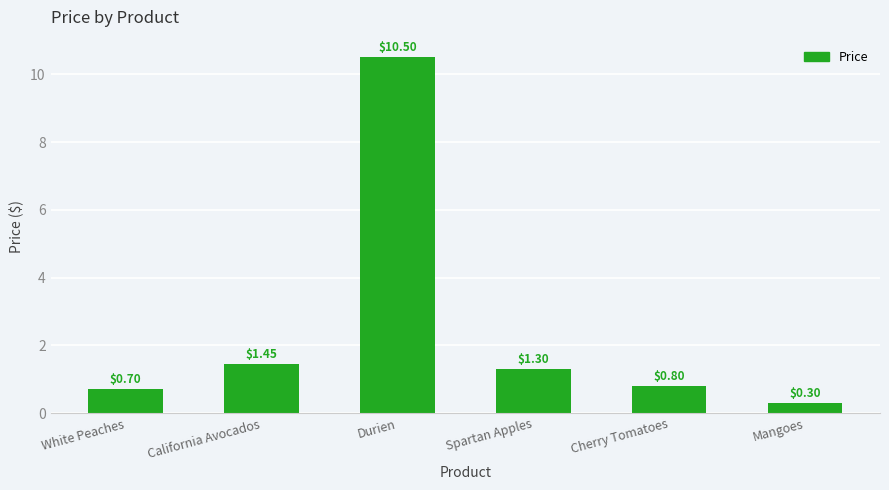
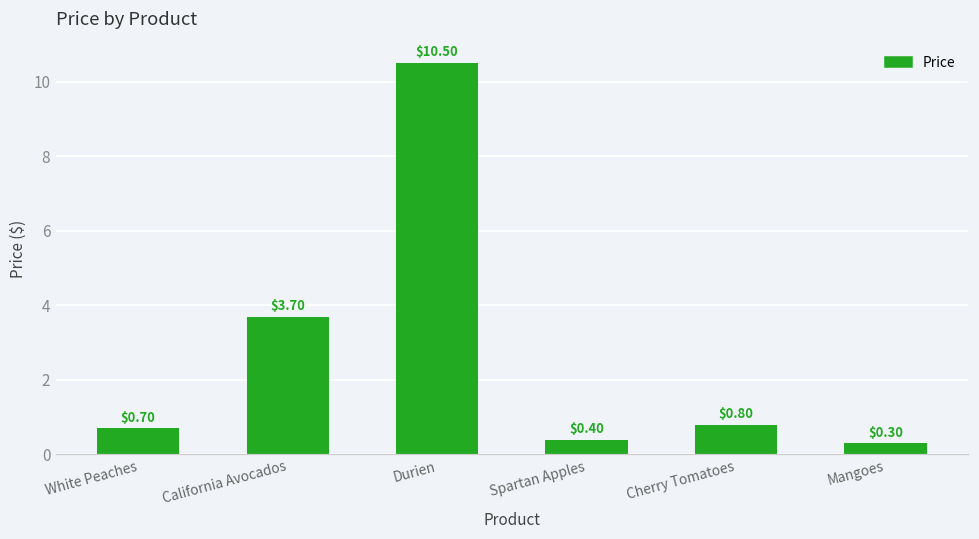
California Avocados: $1.45 -> $3.70
Spartan Apples: $1.30 -> $0.40
